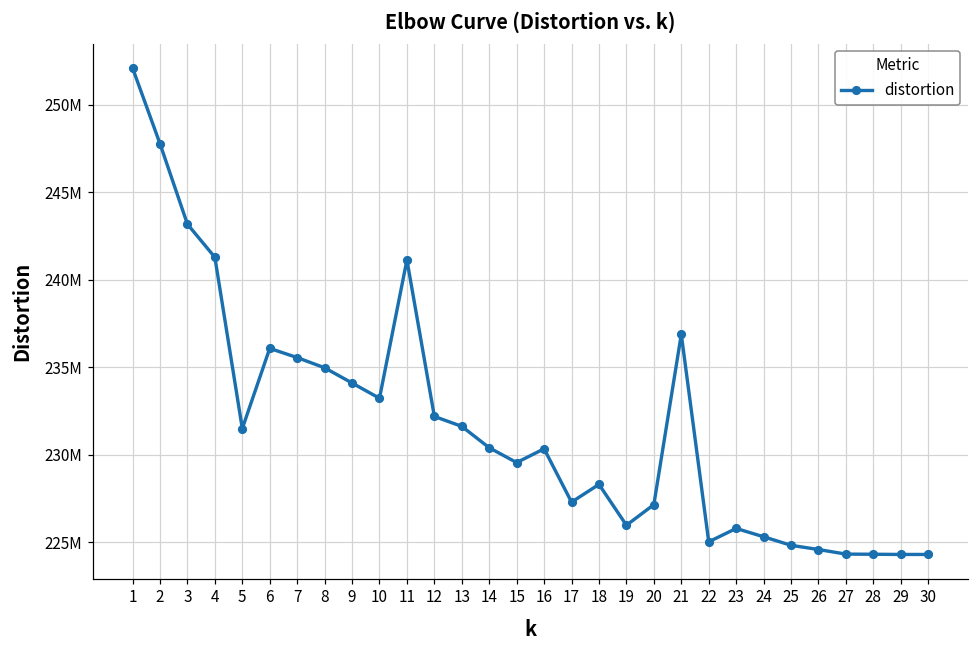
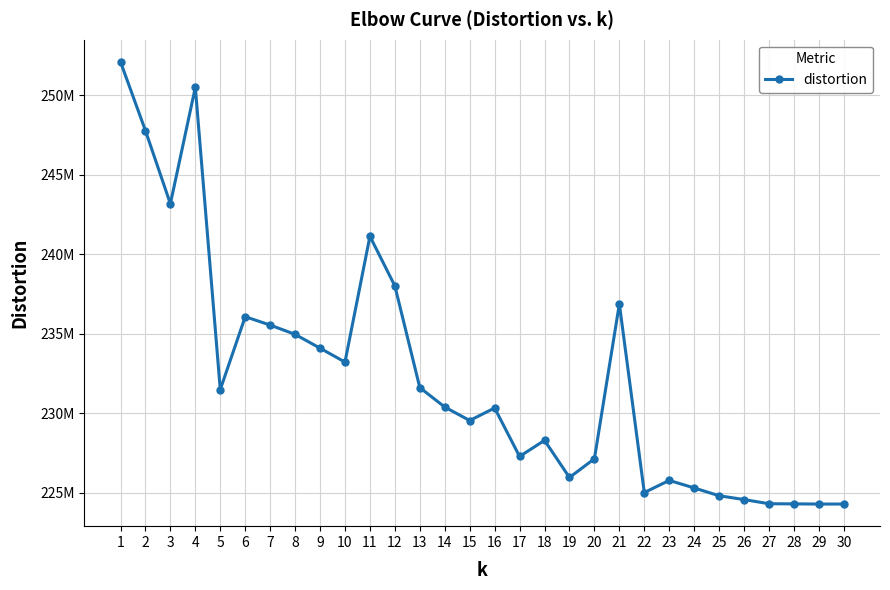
4: 241300000 -> 250500000
12: 232200000 -> 238000000
